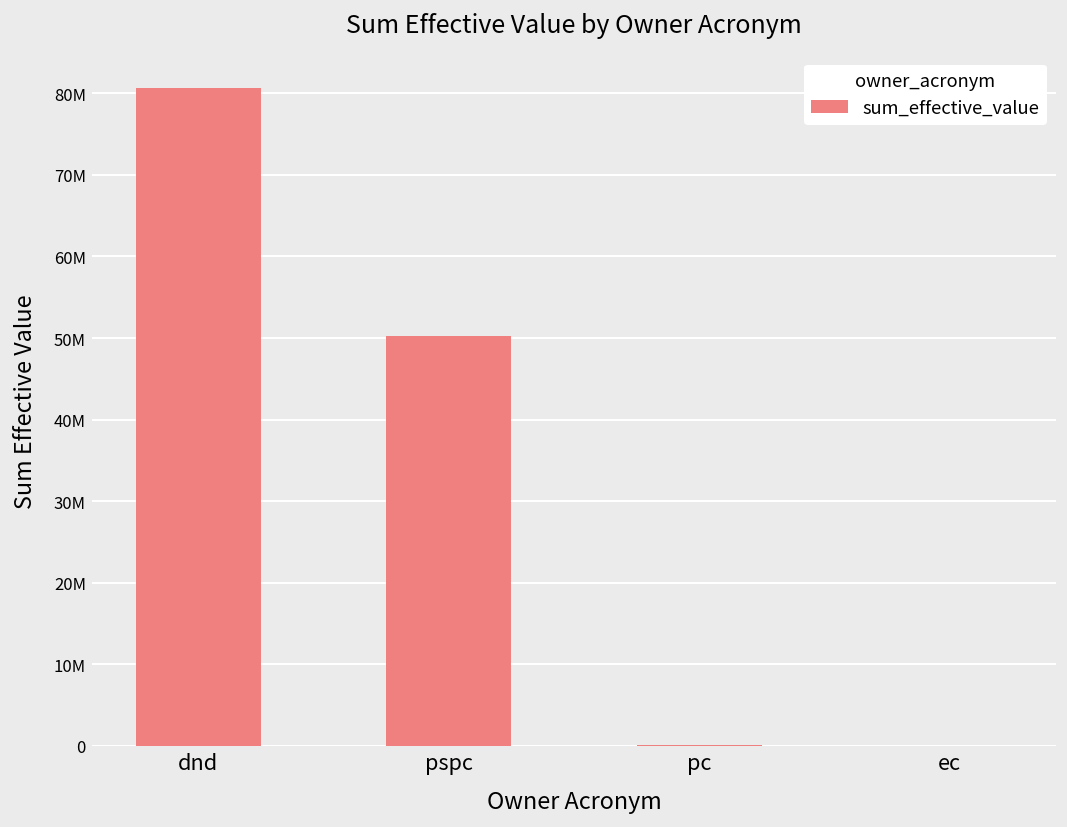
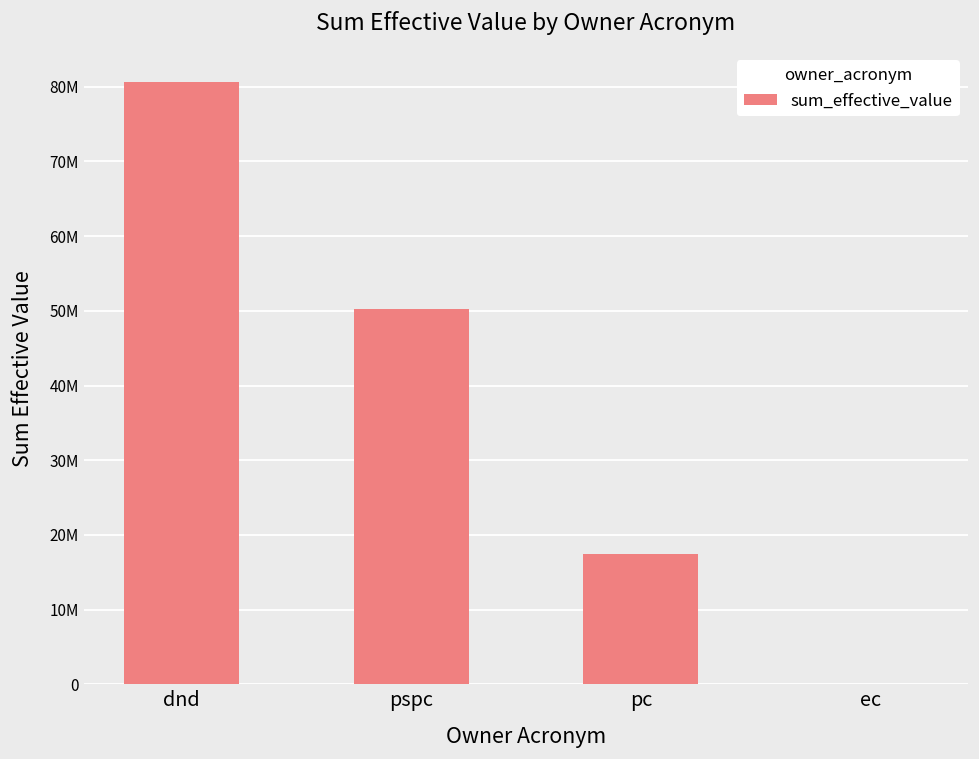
pc: 0 -> 17000000
